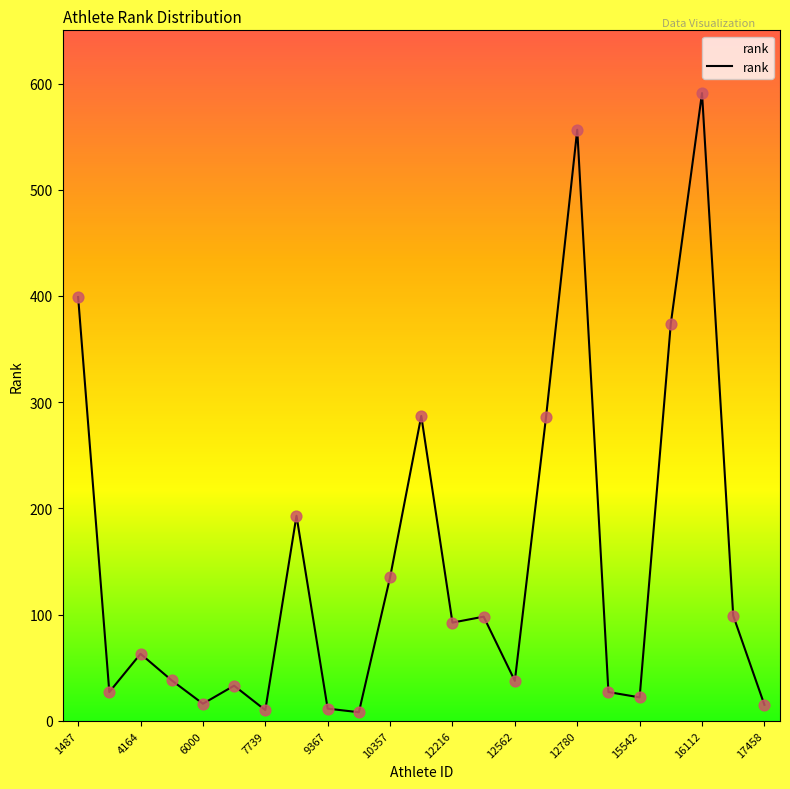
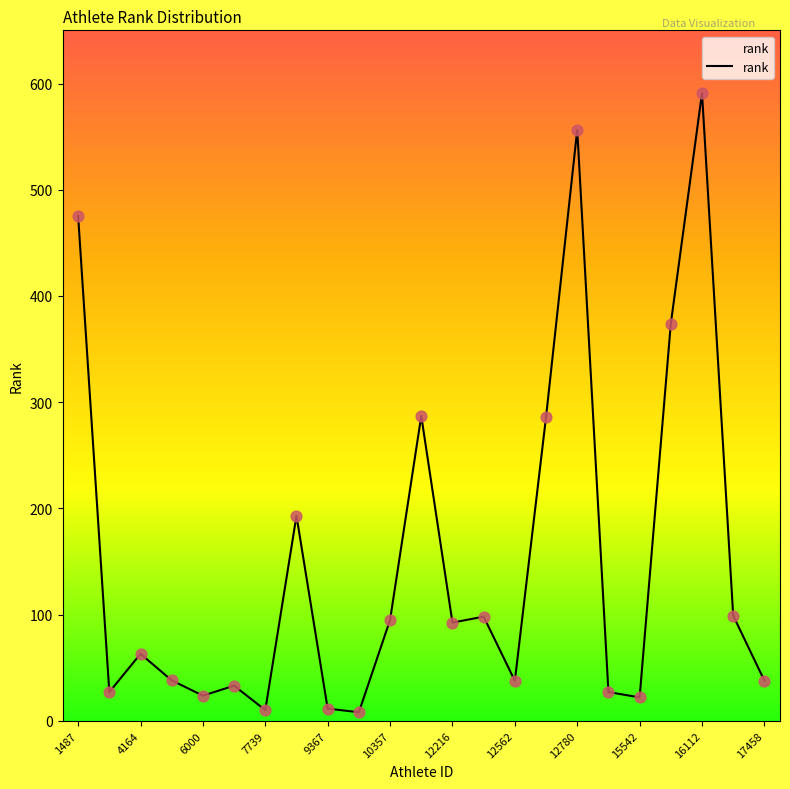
1487: 399 -> 475
6000: 16 -> 24
10357: 135 -> 95
17458: 15 -> 38
